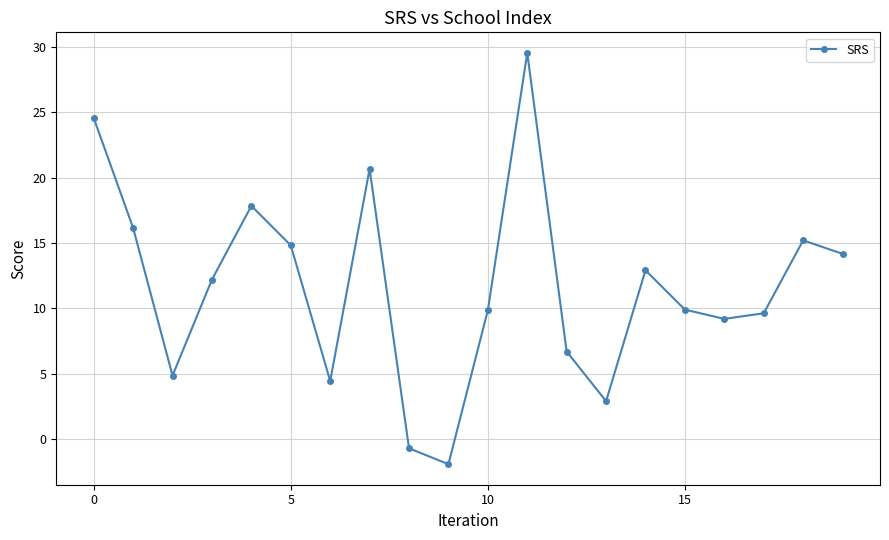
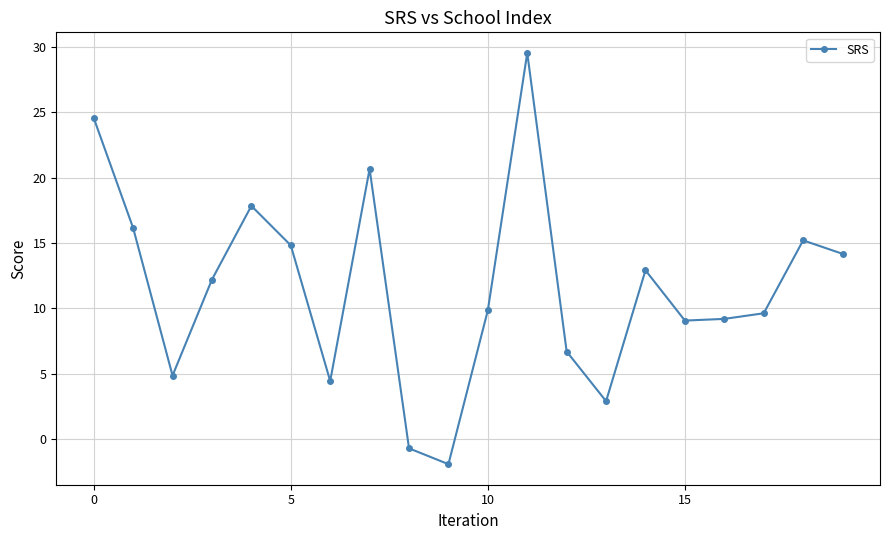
15: 9.9 -> 9.1
